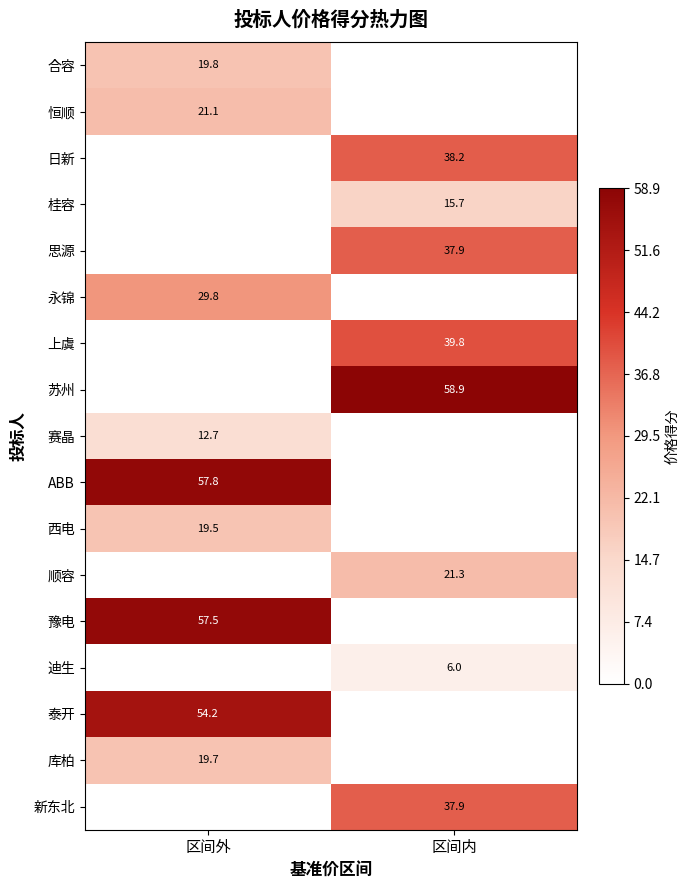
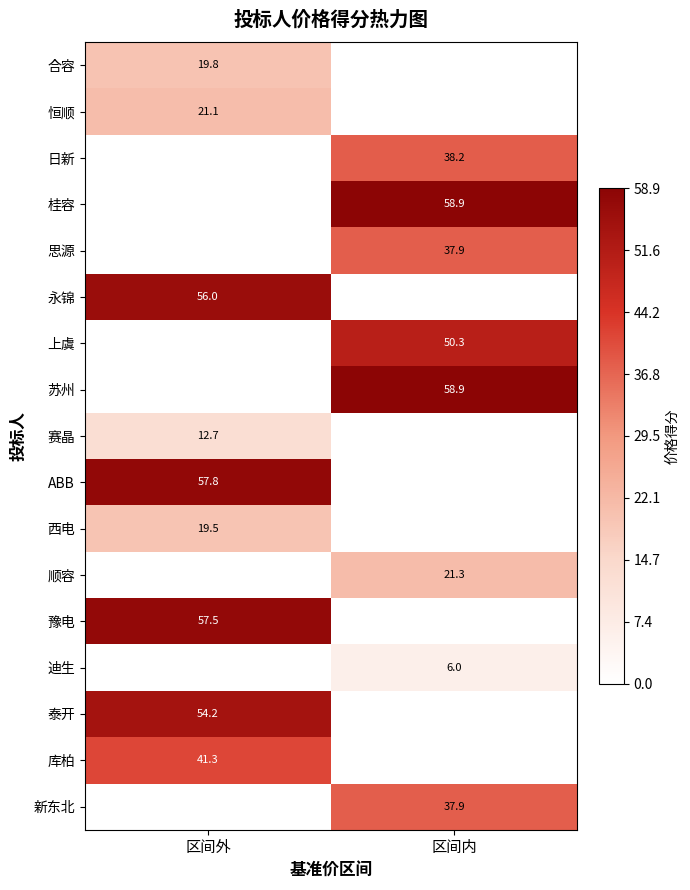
桂容, 区间内: 15.7 -> 58.9
永锦, 区间外: 29.8 -> 56.0
上虞, 区间内: 39.8 -> 50.3
库柏, 区间外: 19.7 -> 41.3
